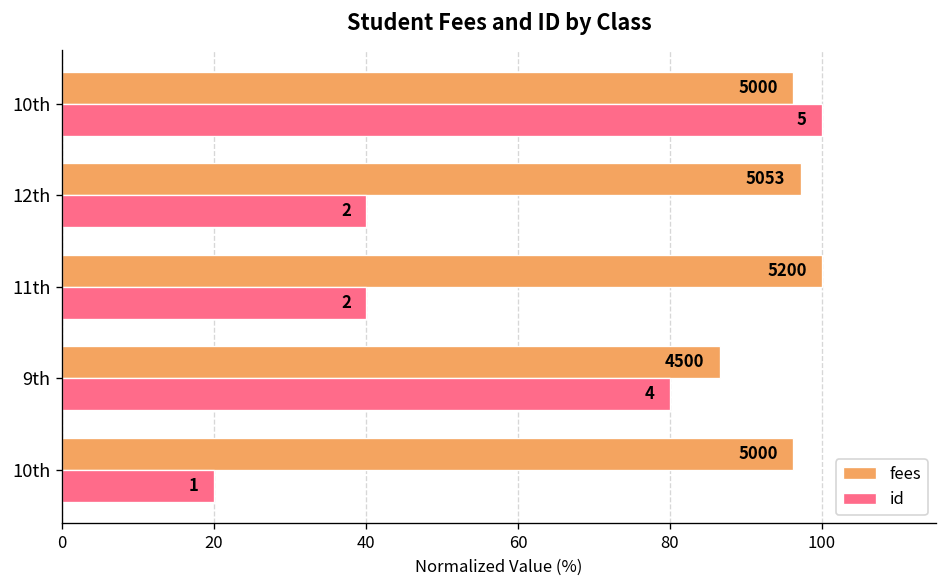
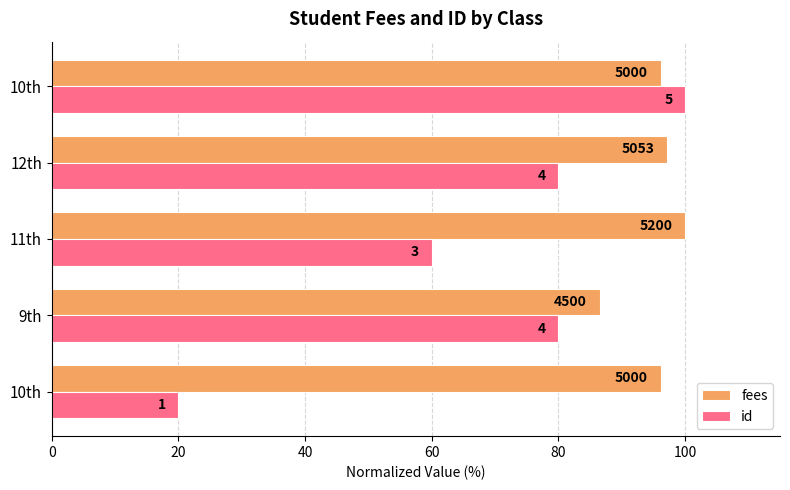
id, 12th: 2 -> 4
id, 11th: 2 -> 3
